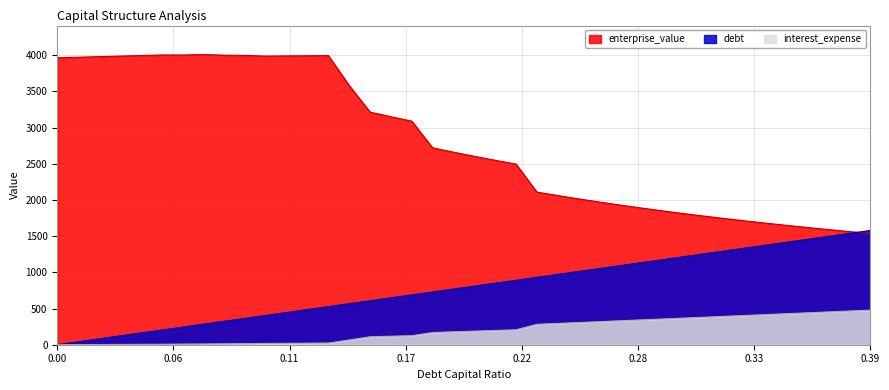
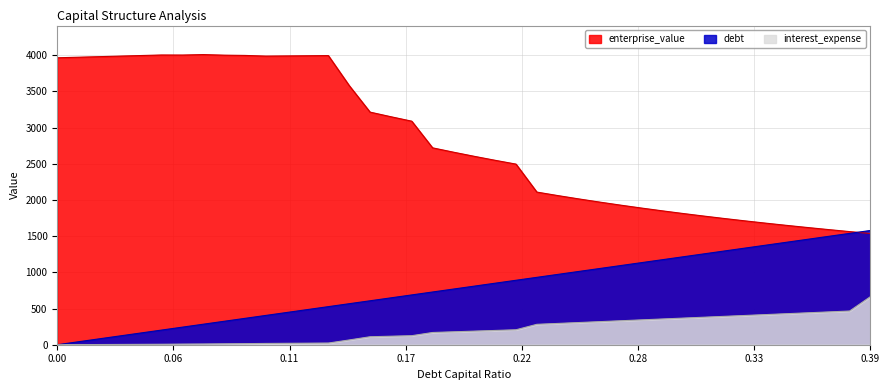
interest_expense, 0.39: 500 -> 700
